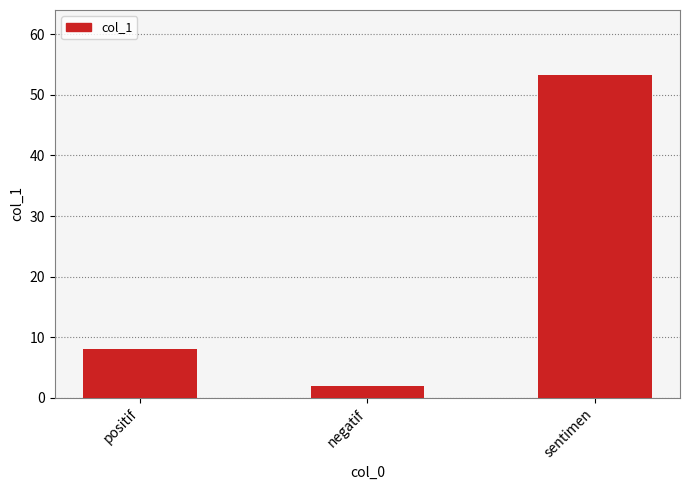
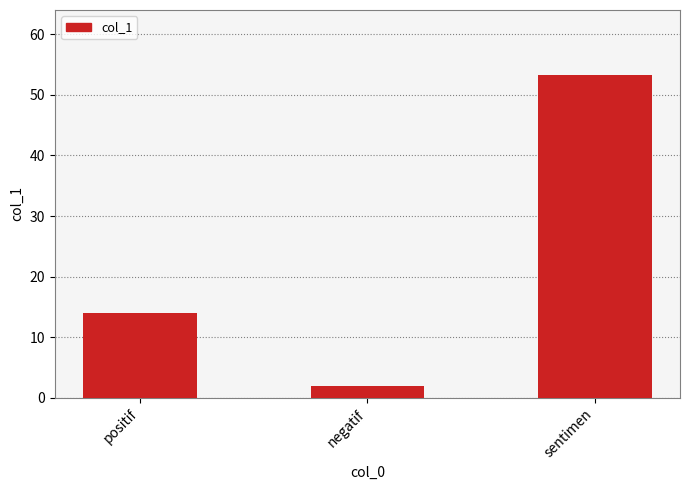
positif: 8 -> 14
